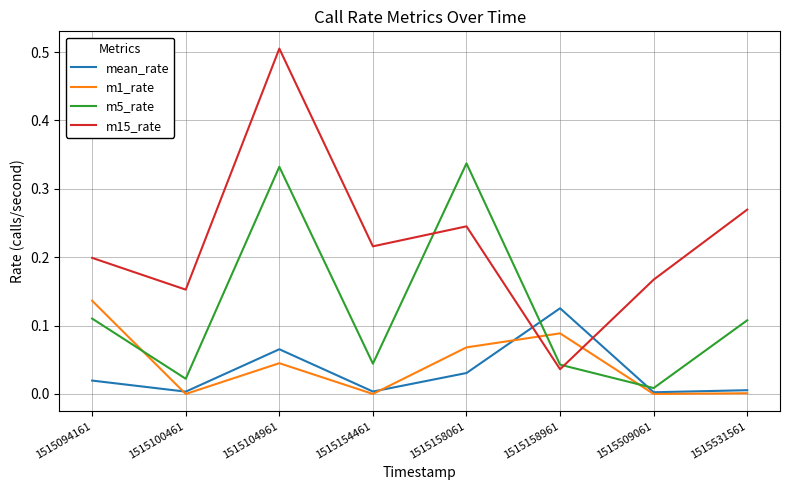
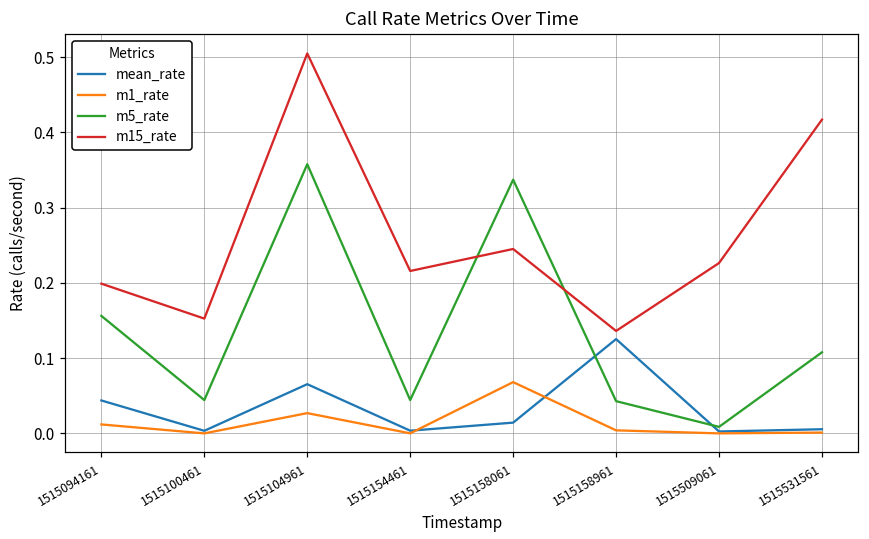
mean_rate, 1515094161: 0.02 -> 0.04
m1_rate, 1515094161: 0.14 -> 0.01
m5_rate, 1515094161: 0.11 -> 0.16
m5_rate, 1515100461: 0.02 -> 0.04
m1_rate, 1515104961: 0.05 -> 0.03
m5_rate, 1515104961: 0.33 -> 0.36
mean_rate, 1515158061: 0.03 -> 0.01
m1_rate, 1515158961: 0.09 -> 0.00
m15_rate, 1515158961: 0.04 -> 0.14
m15_rate, 1515509061: 0.17 -> 0.23
m15_rate, 1515531561: 0.27 -> 0.42
